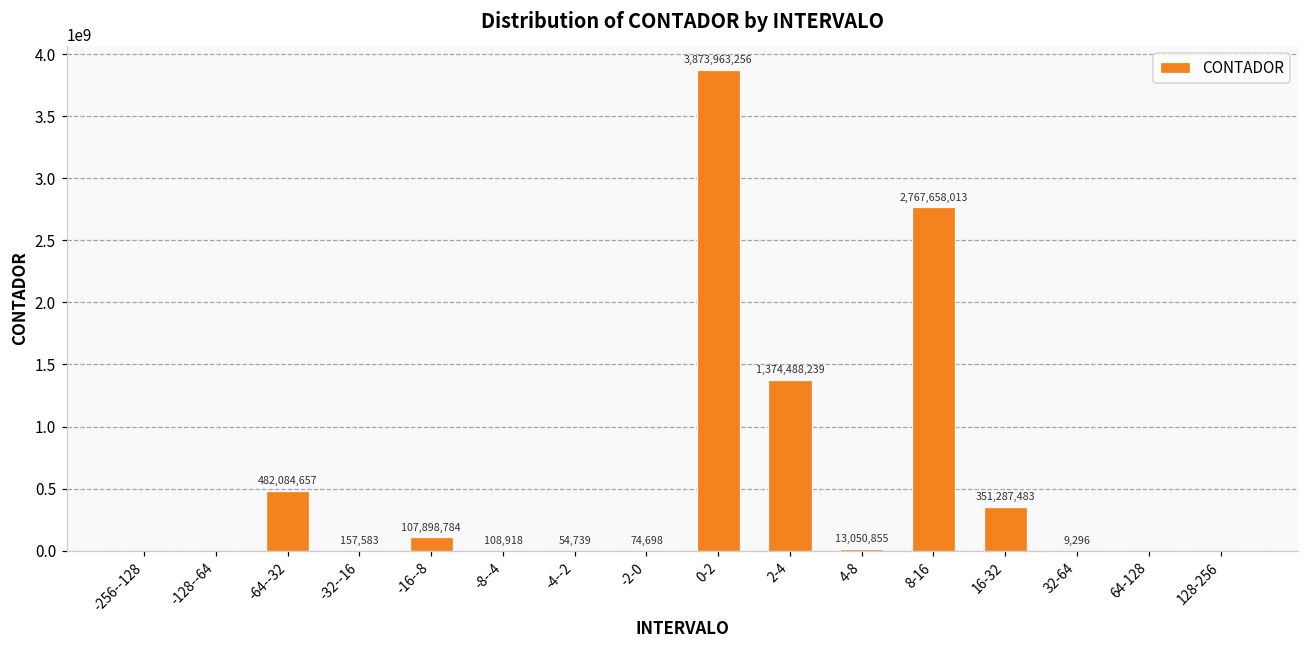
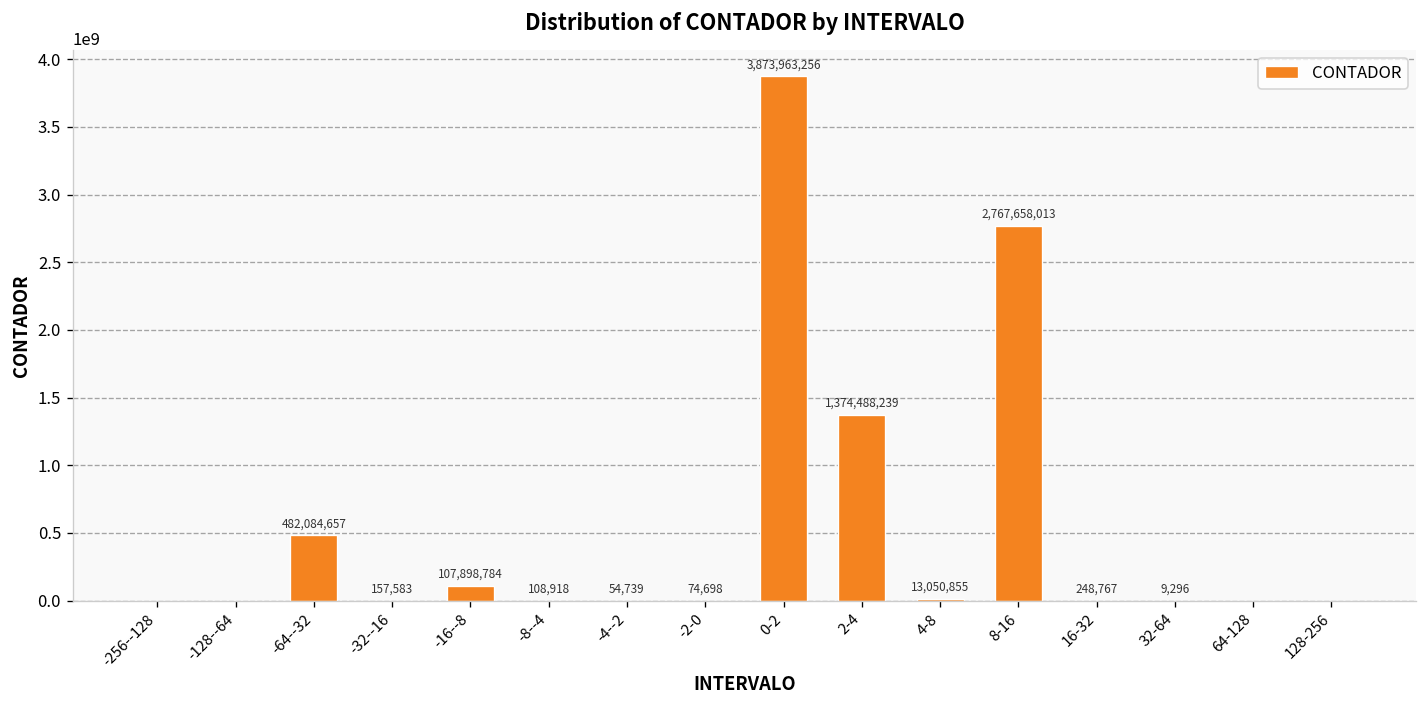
16-32: 351,287,483 -> 248,767
